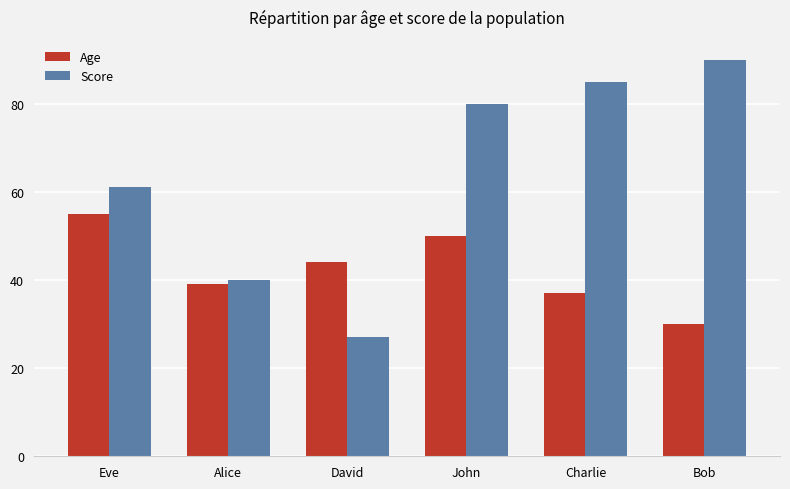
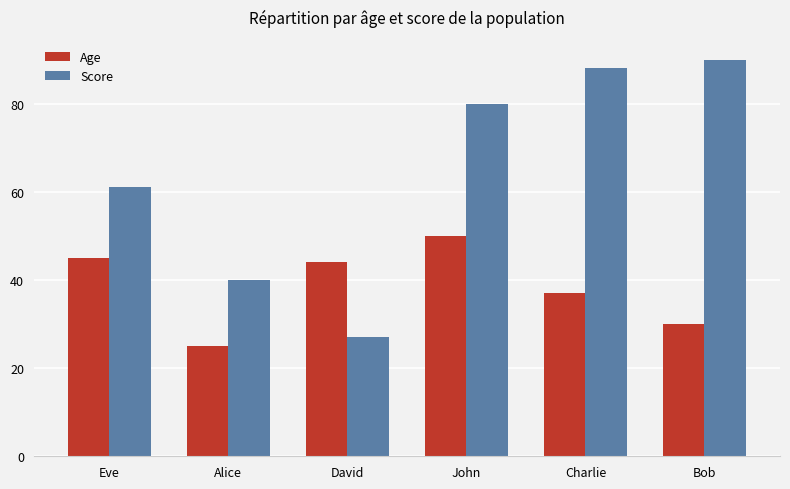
Age, Eve: 55 -> 45
Age, Alice: 39 -> 25
Score, Charlie: 85 -> 88
